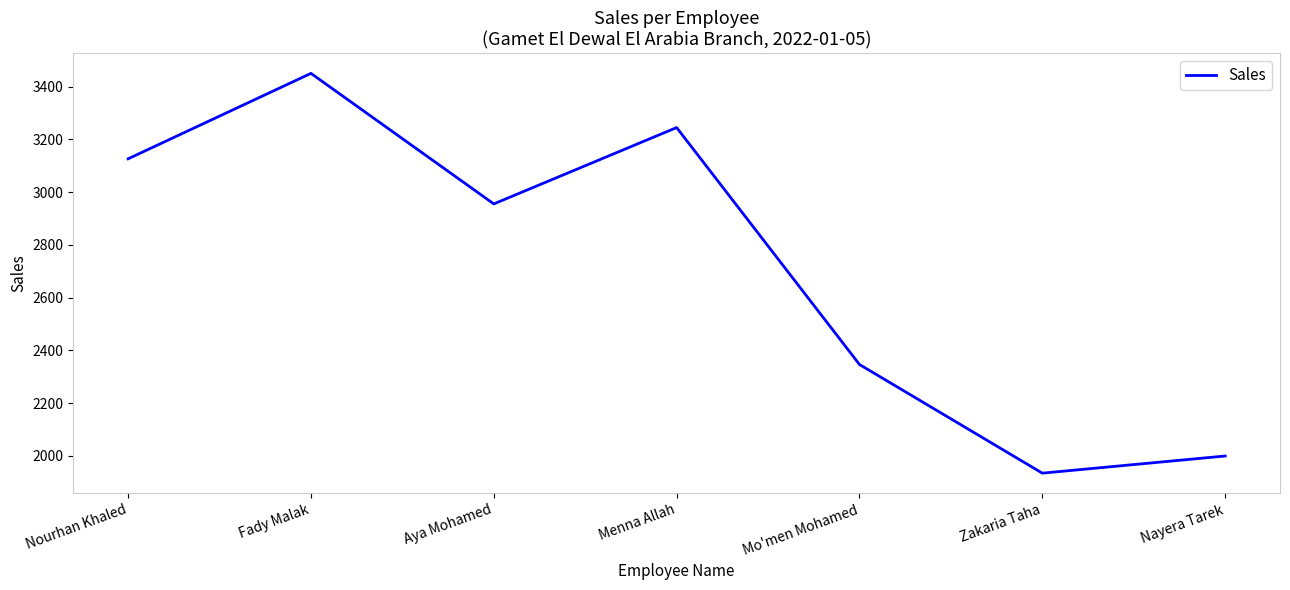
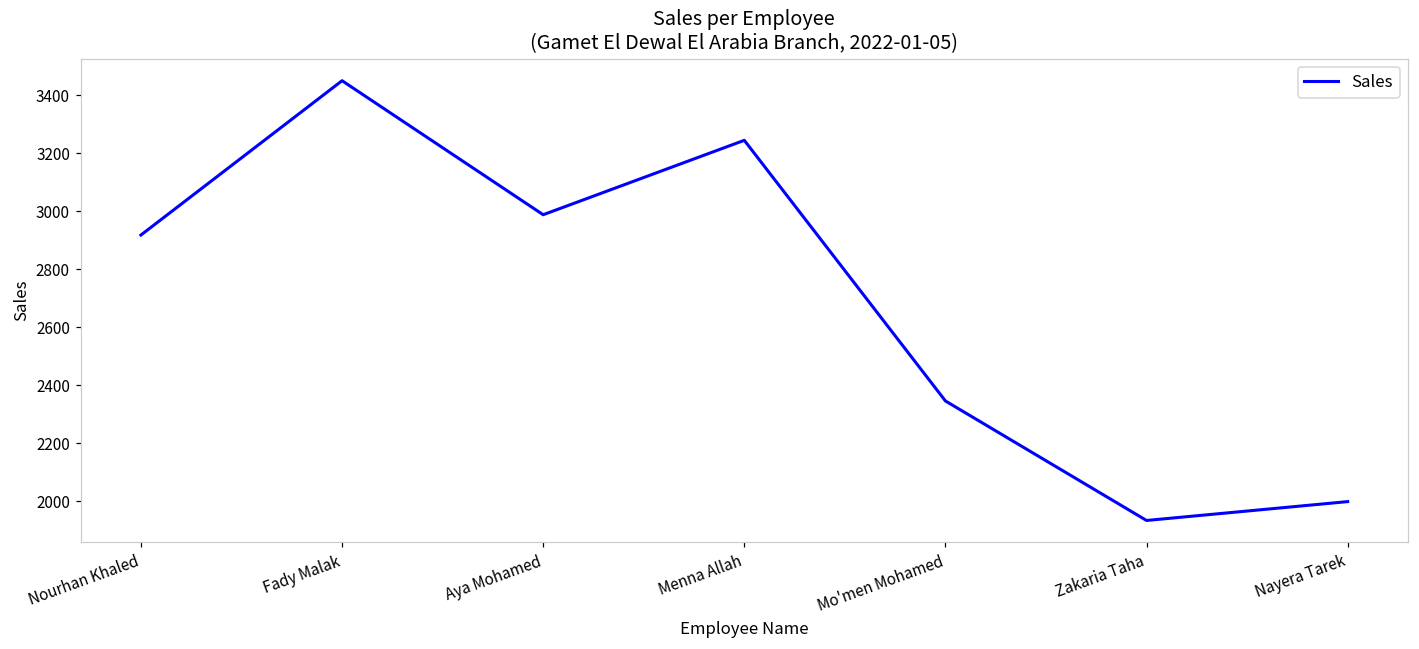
Nourhan Khaled: 3130 -> 2920
Aya Mohamed: 2960 -> 2990
